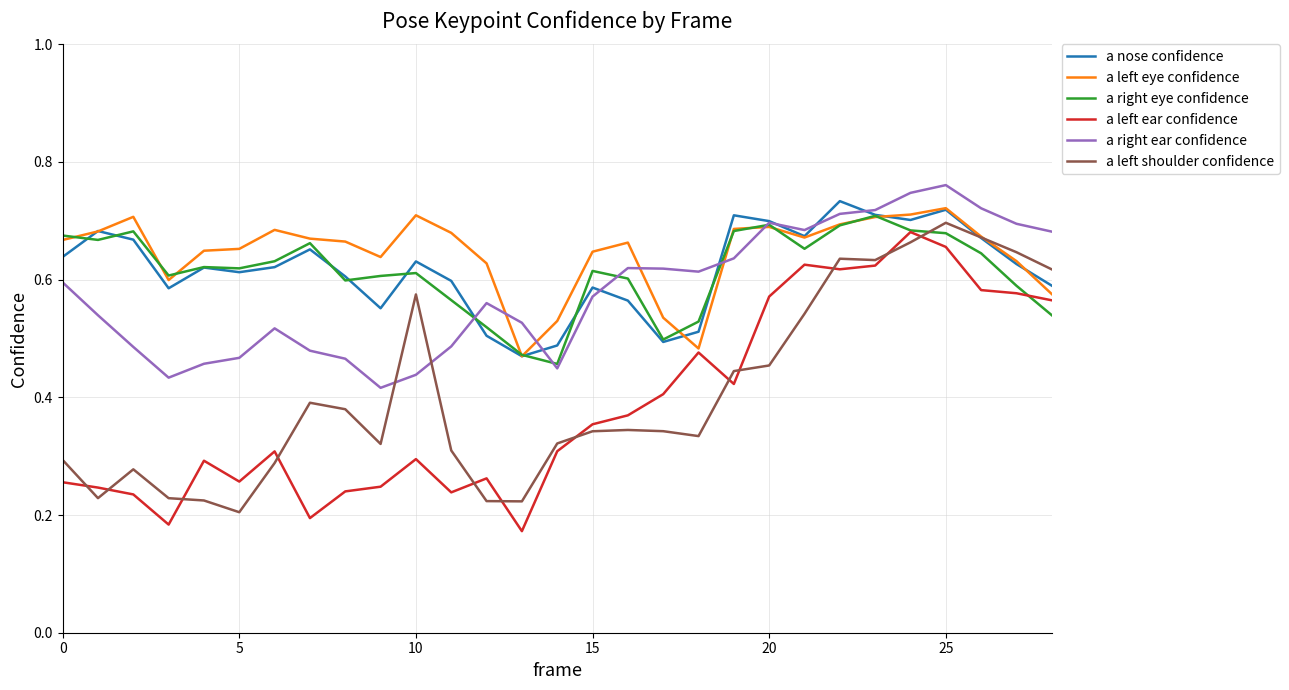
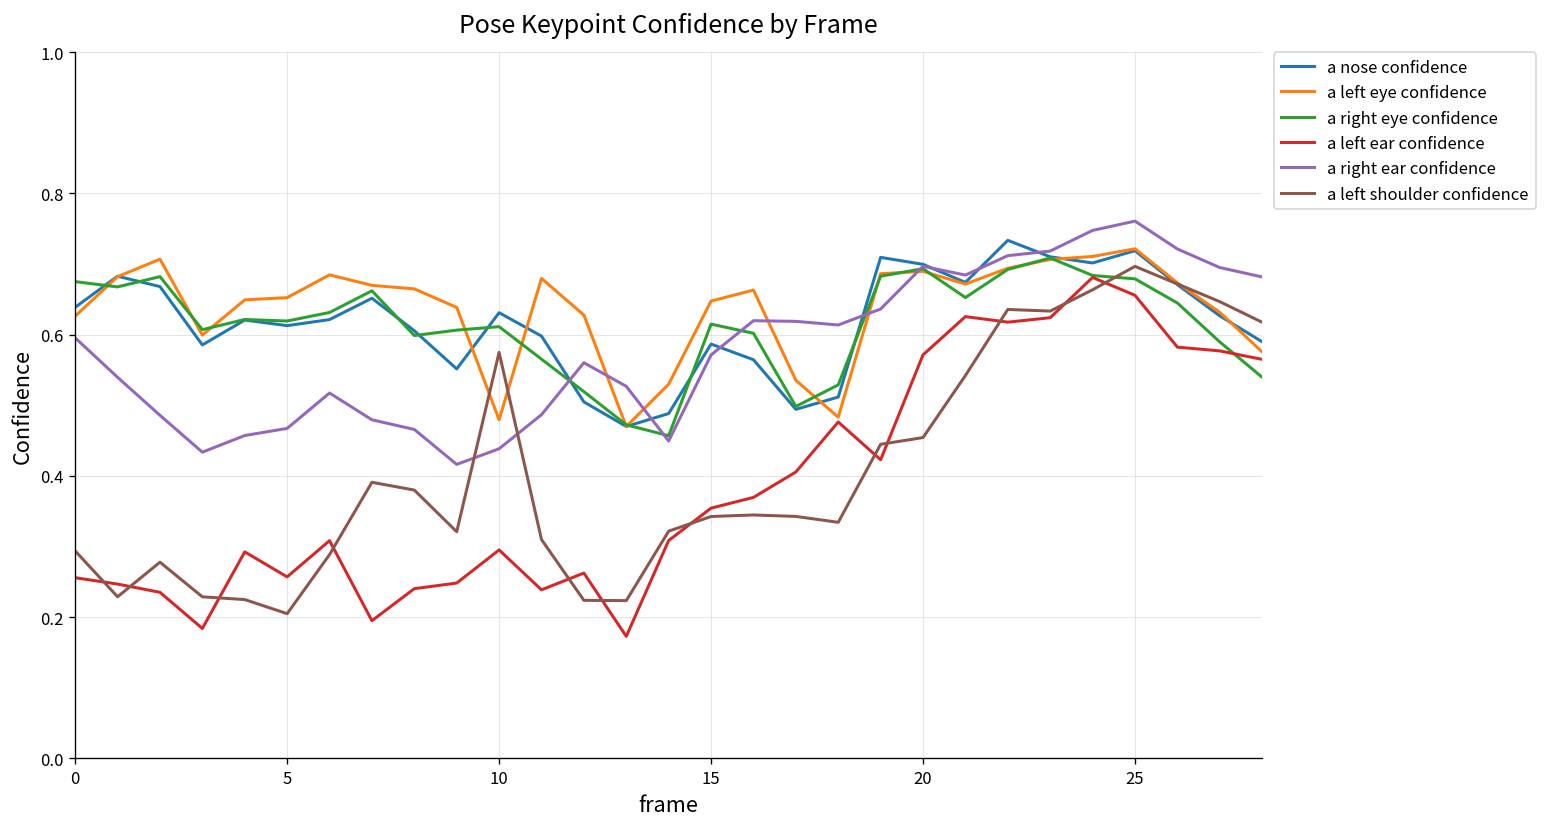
a left eye confidence, 0: 0.67 -> 0.63
a left eye confidence, 10: 0.71 -> 0.48
